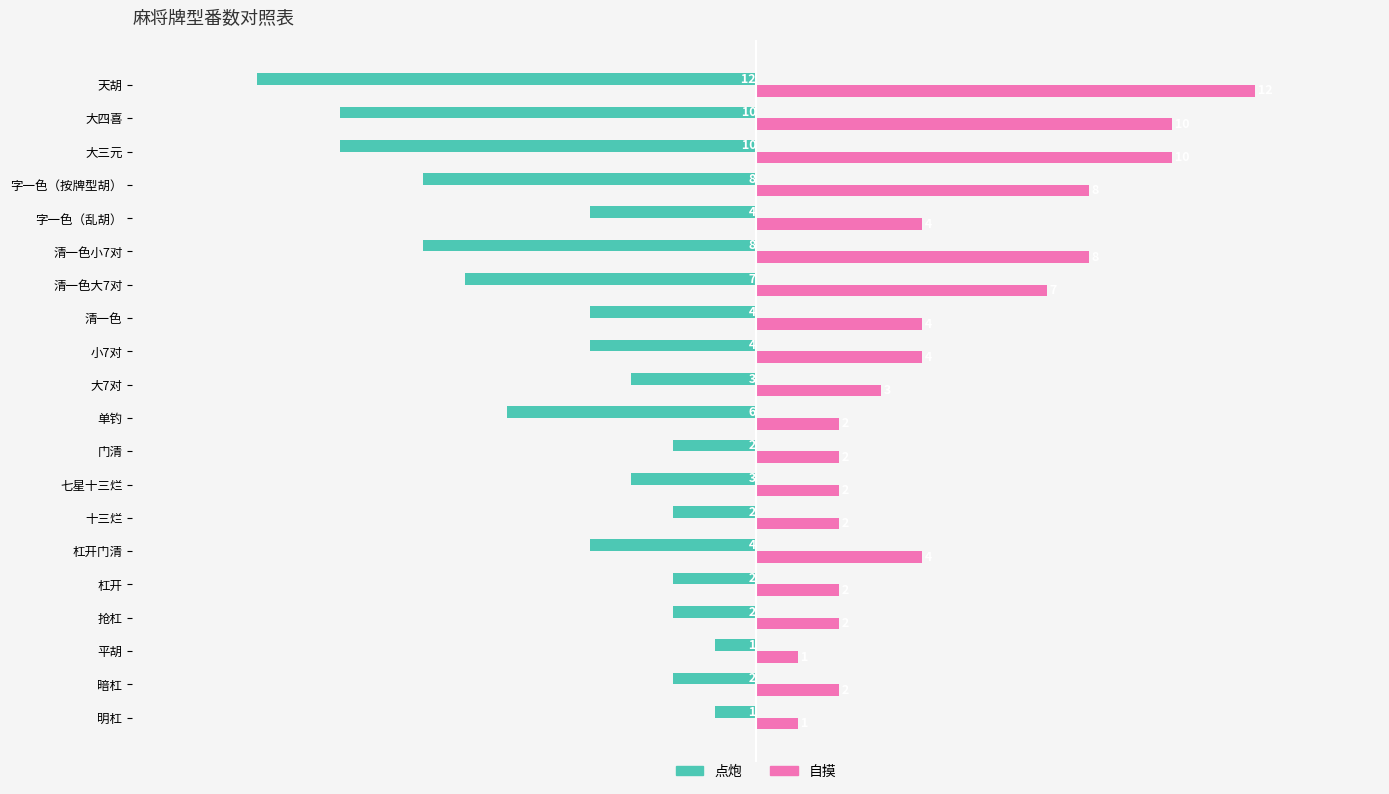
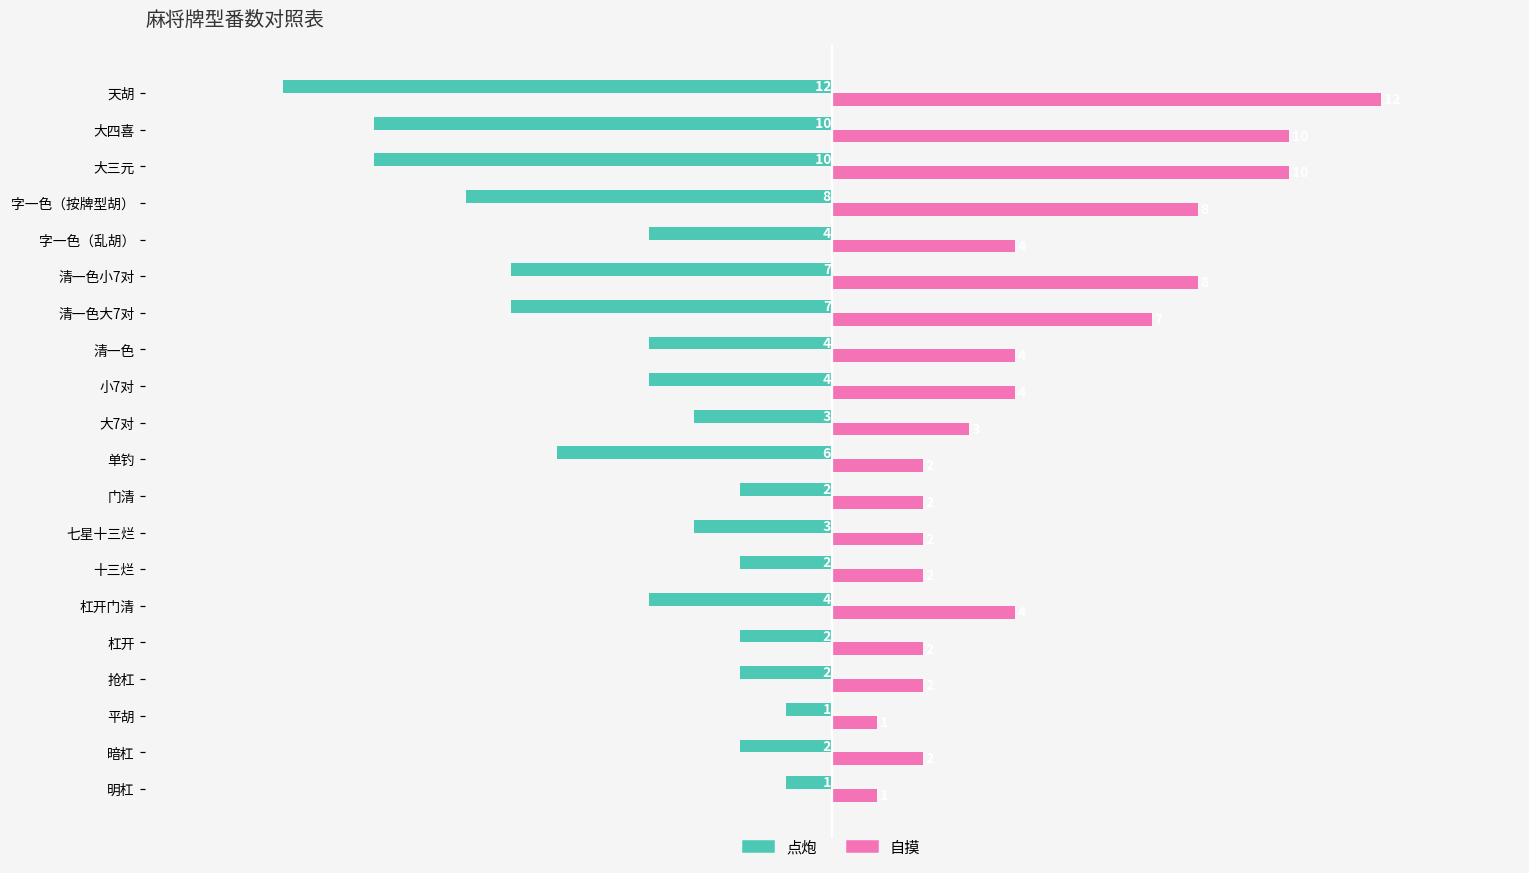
点炮, 清一色小7对: 8 -> 7
